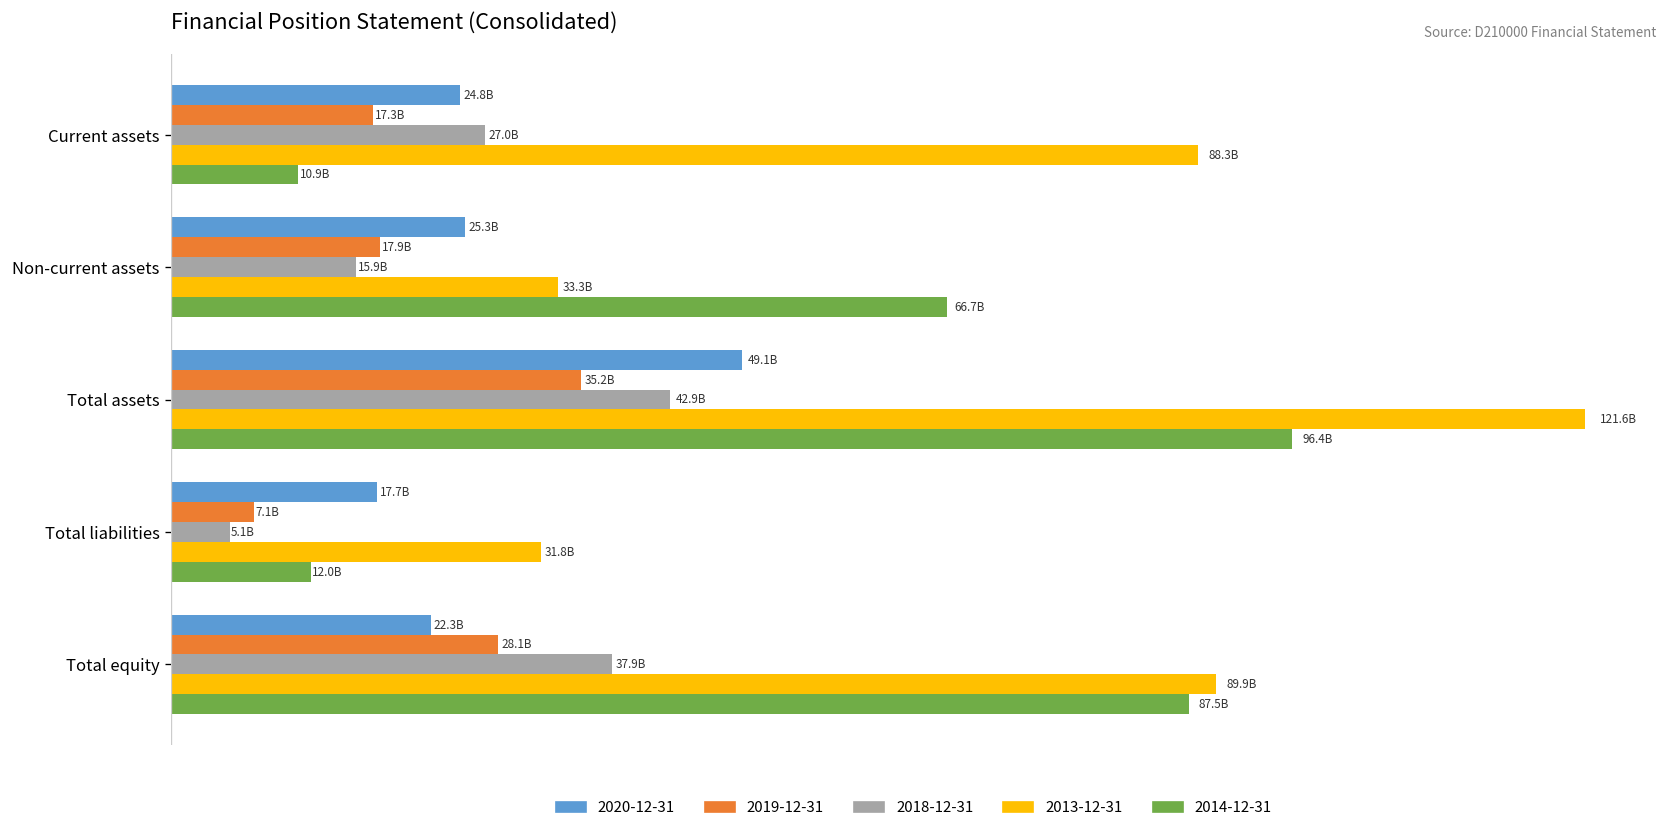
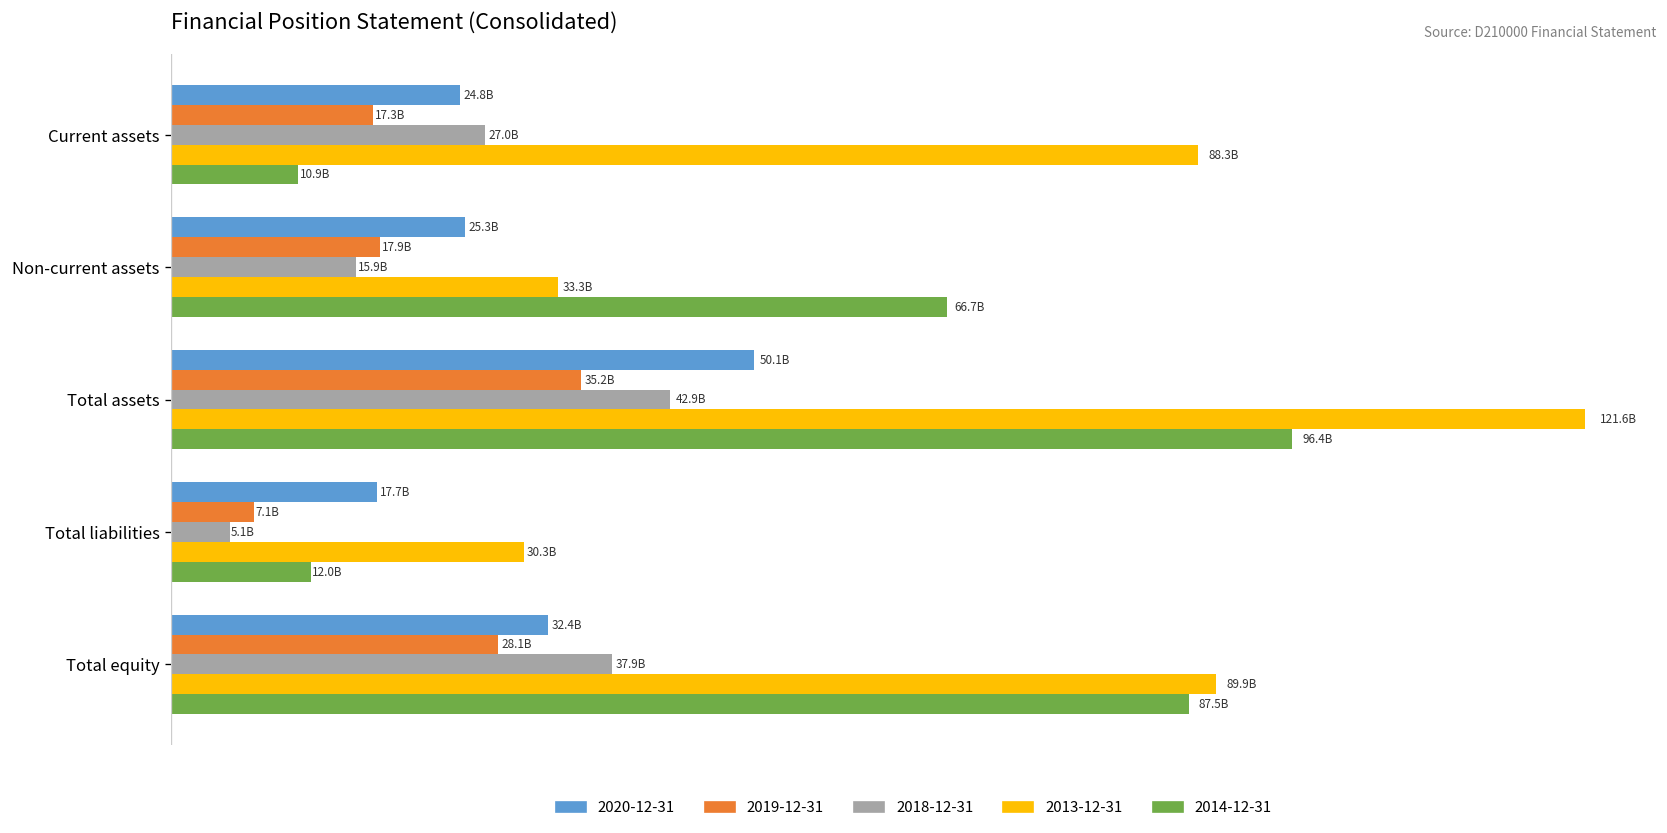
2020-12-31, Total assets: 49.1B -> 50.1B
2013-12-31, Total liabilities: 31.8B -> 30.3B
2020-12-31, Total equity: 22.3B -> 32.4B
